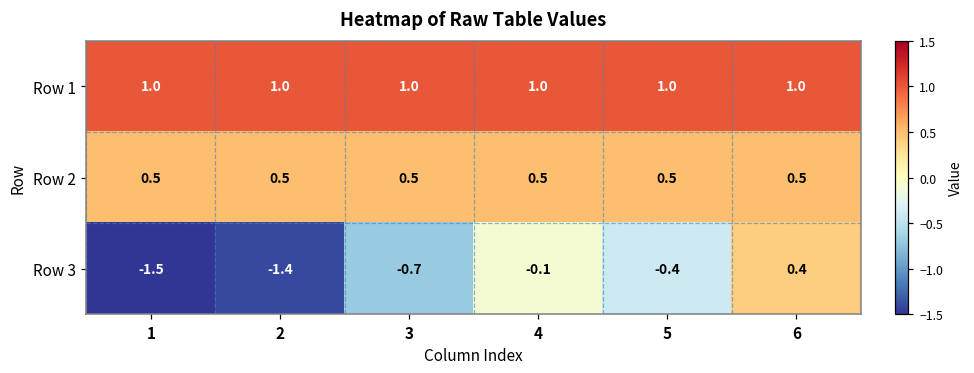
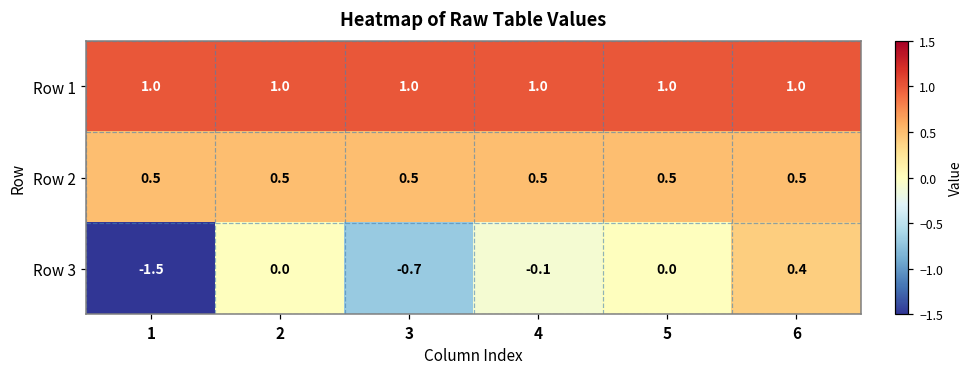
Row 3, 2: -1.4 -> 0.0
Row 3, 5: -0.4 -> 0.0
